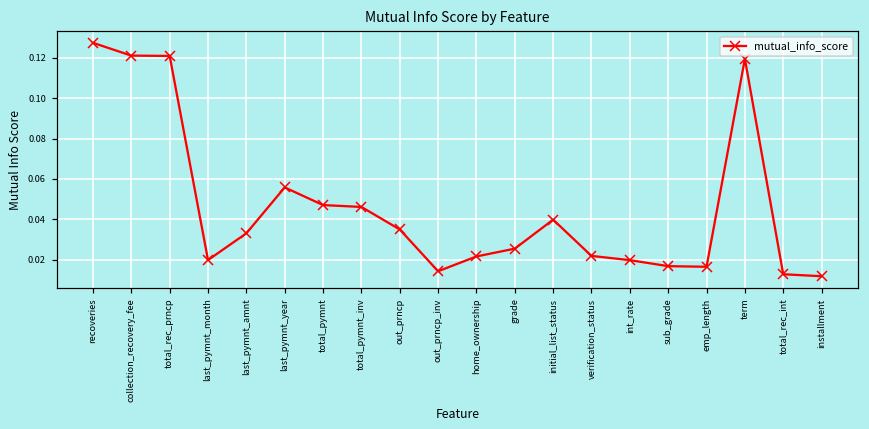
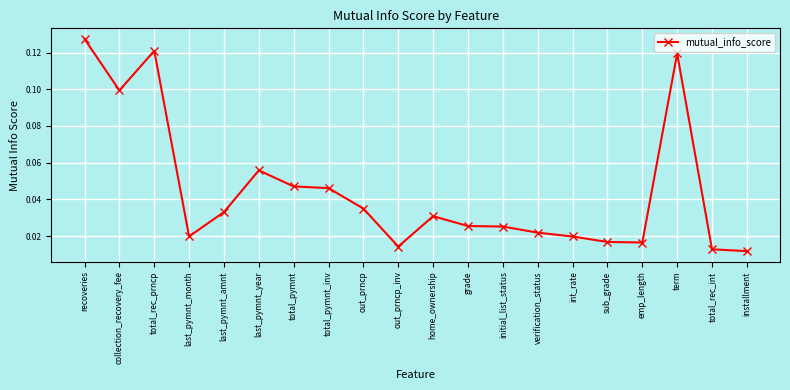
collection_recovery_fee: 0.121 -> 0.099
home_ownership: 0.022 -> 0.031
initial_list_status: 0.040 -> 0.025
